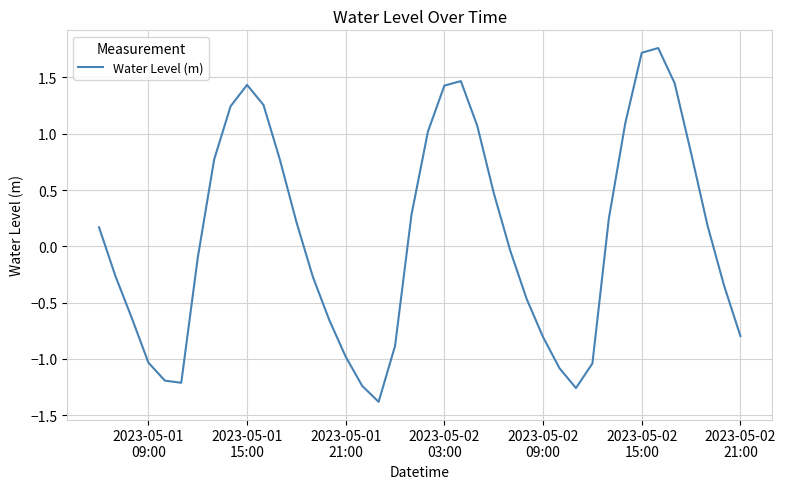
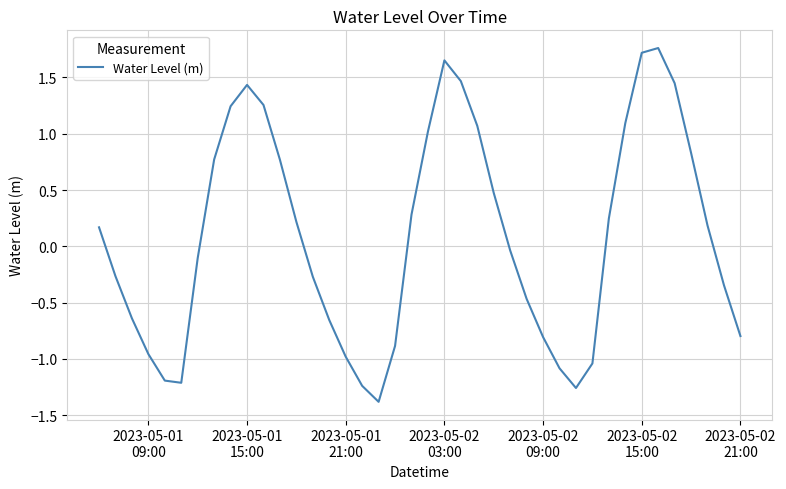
2023-05-01 09:00: -1.03 -> -0.96
2023-05-02 03:00: 1.43 -> 1.65
